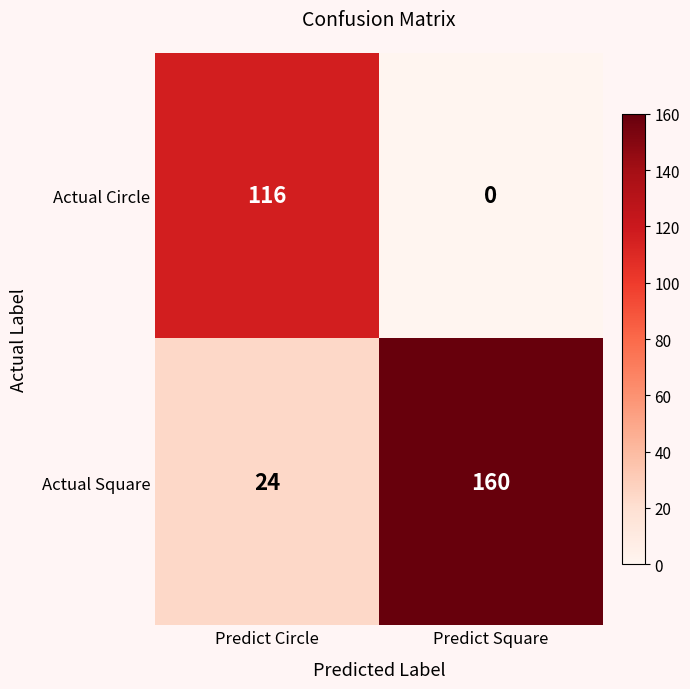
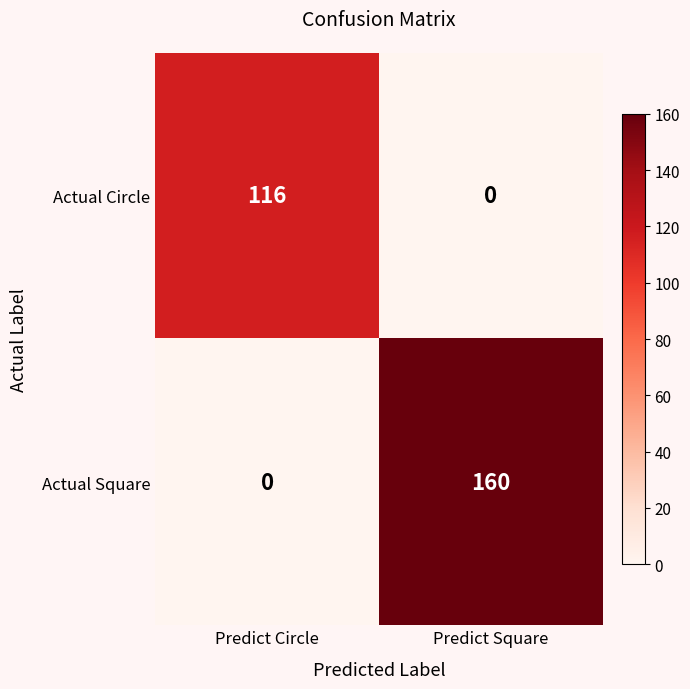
Actual Square, Predict Circle: 24 -> 0
